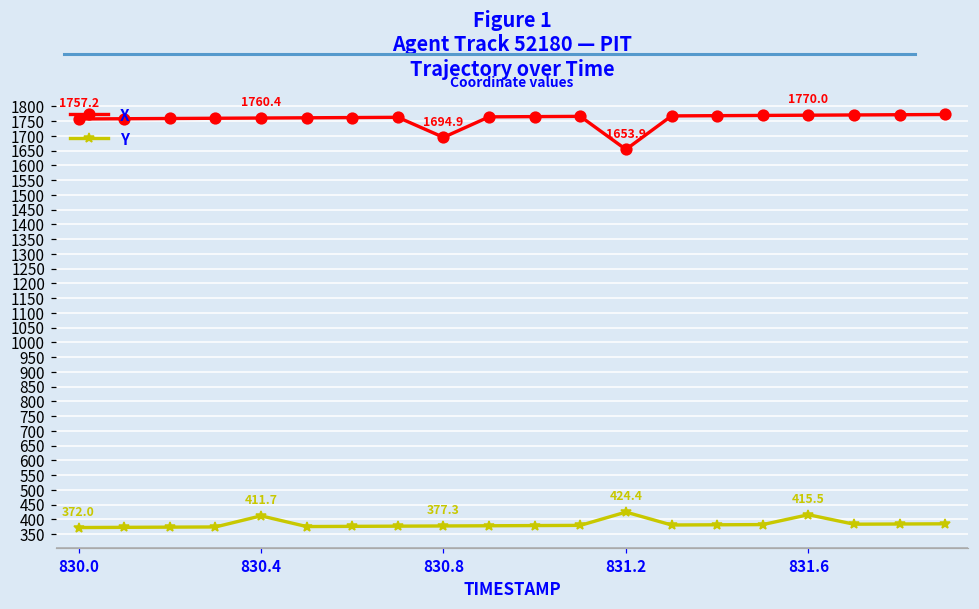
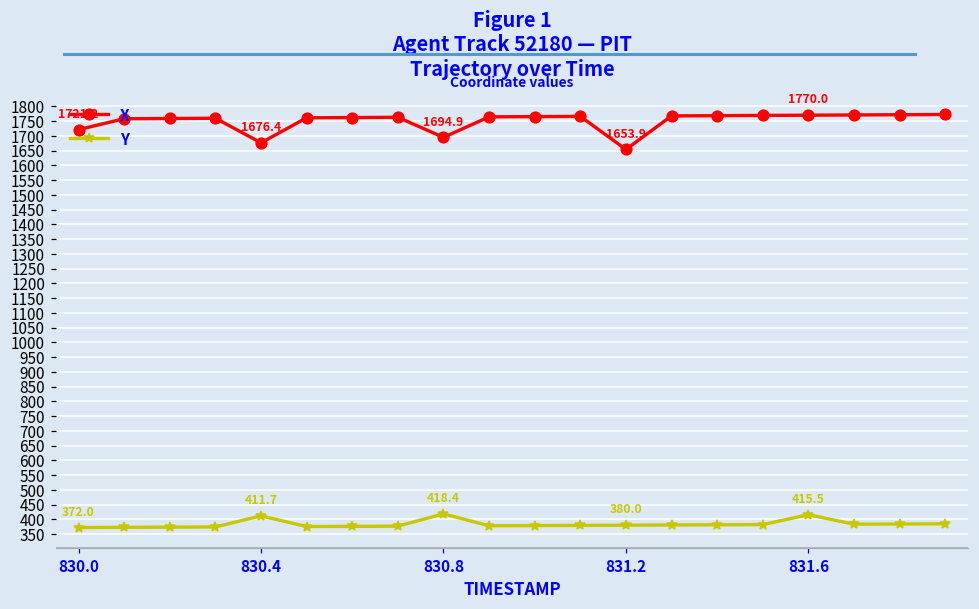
X, 830.0: 1757.2 -> 1721.2
X, 830.4: 1760.4 -> 1676.4
Y, 830.8: 377.3 -> 418.4
Y, 831.2: 424.4 -> 380.0
